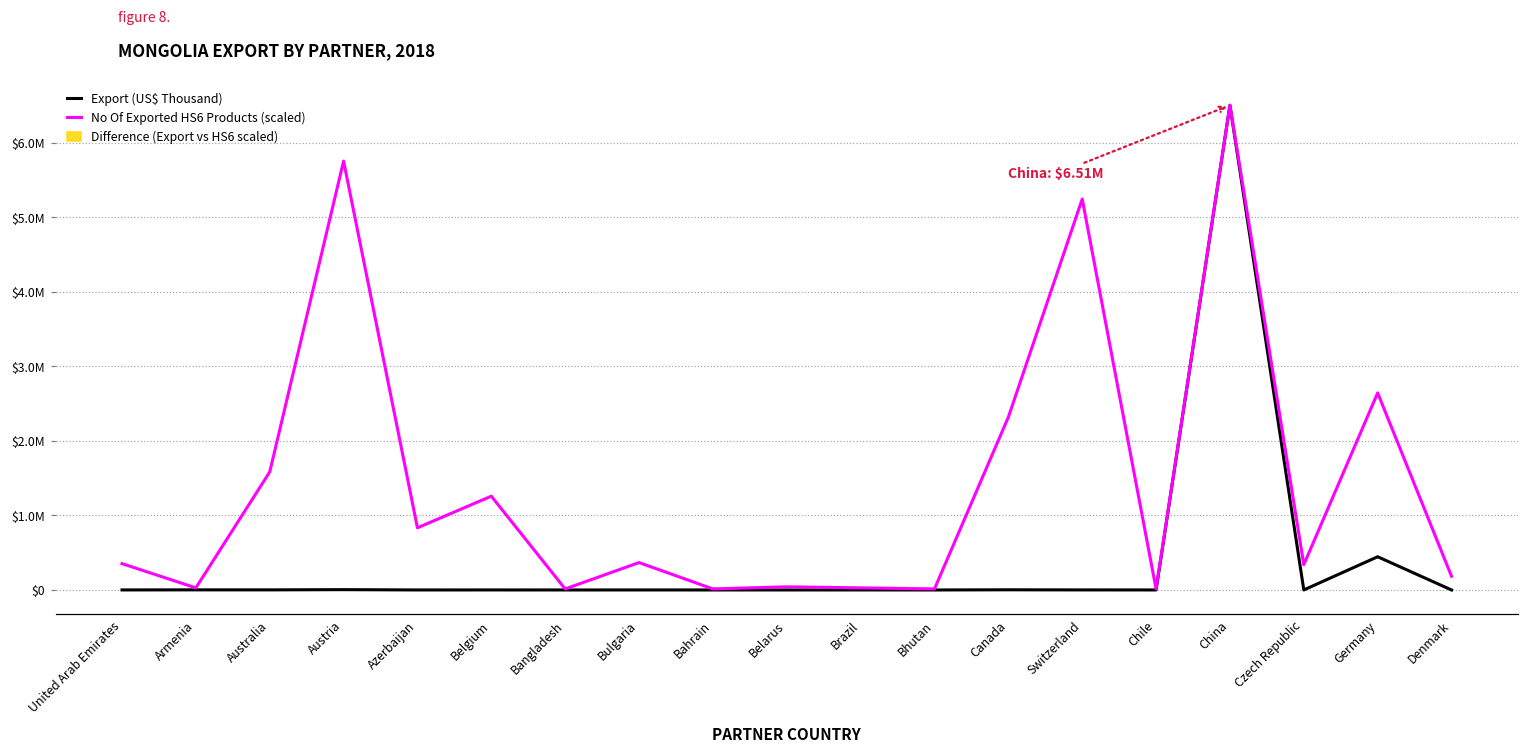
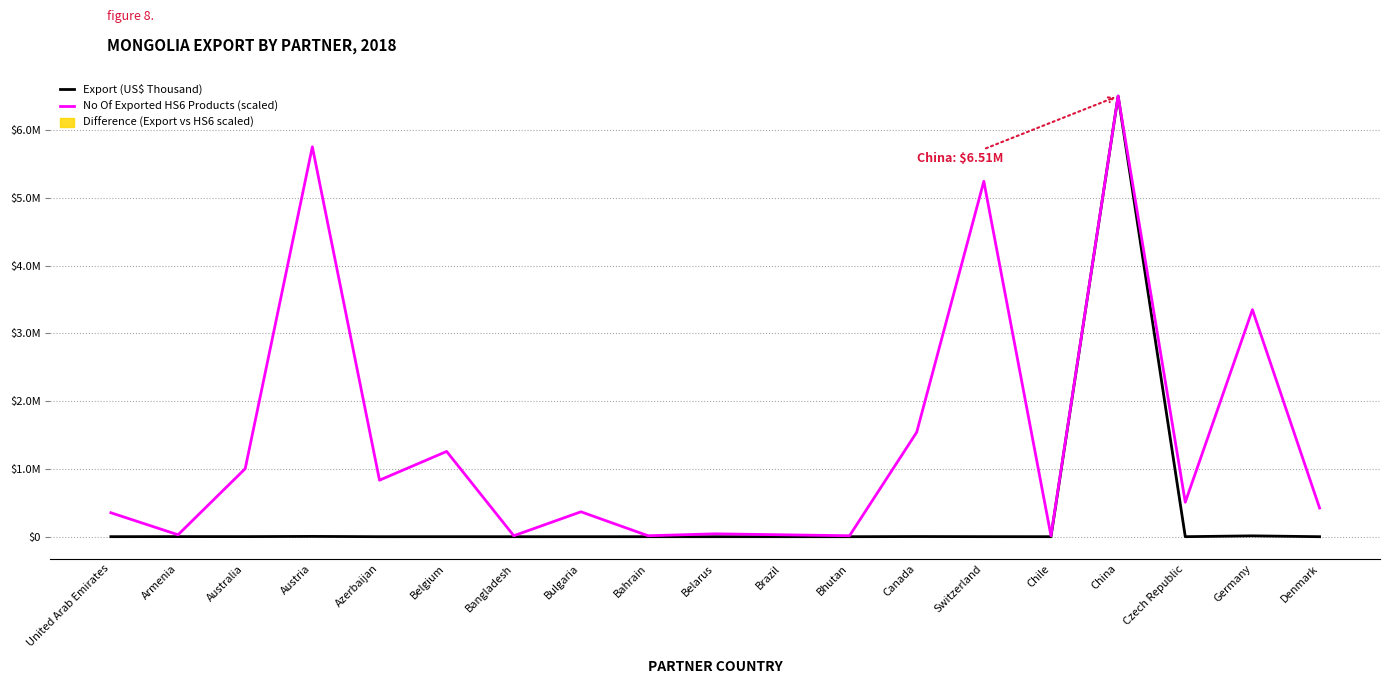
No Of Exported HS6 Products (scaled), Australia: $1600000 -> $1000000
No Of Exported HS6 Products (scaled), Canada: $2300000 -> $1500000
No Of Exported HS6 Products (scaled), Czech Republic: $300000 -> $500000
Export (US$ Thousand), Germany: $400000 -> $0
No Of Exported HS6 Products (scaled), Germany: $2600000 -> $3400000
No Of Exported HS6 Products (scaled), Denmark: $200000 -> $400000
